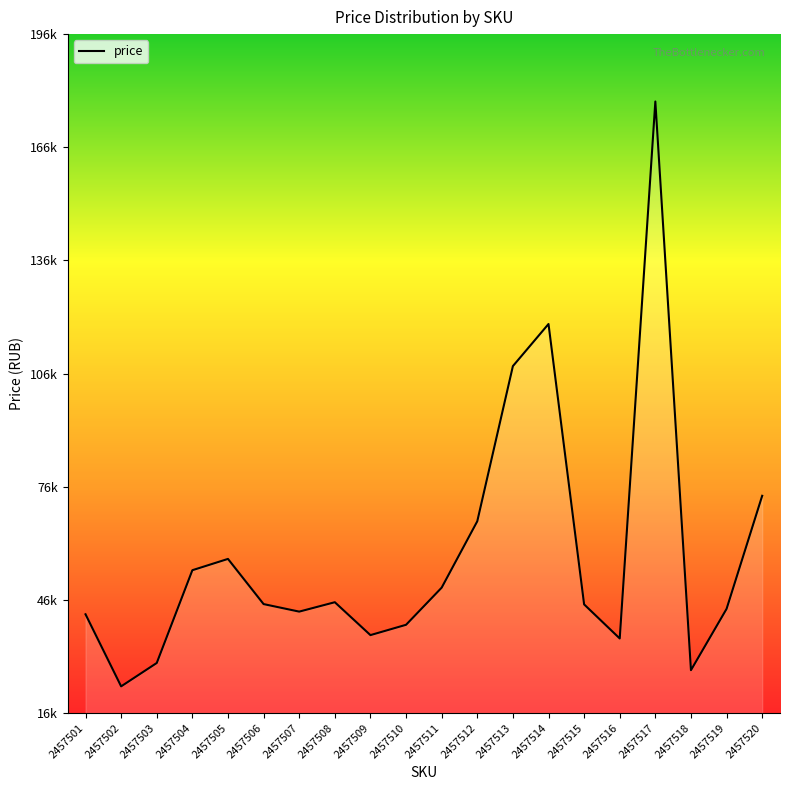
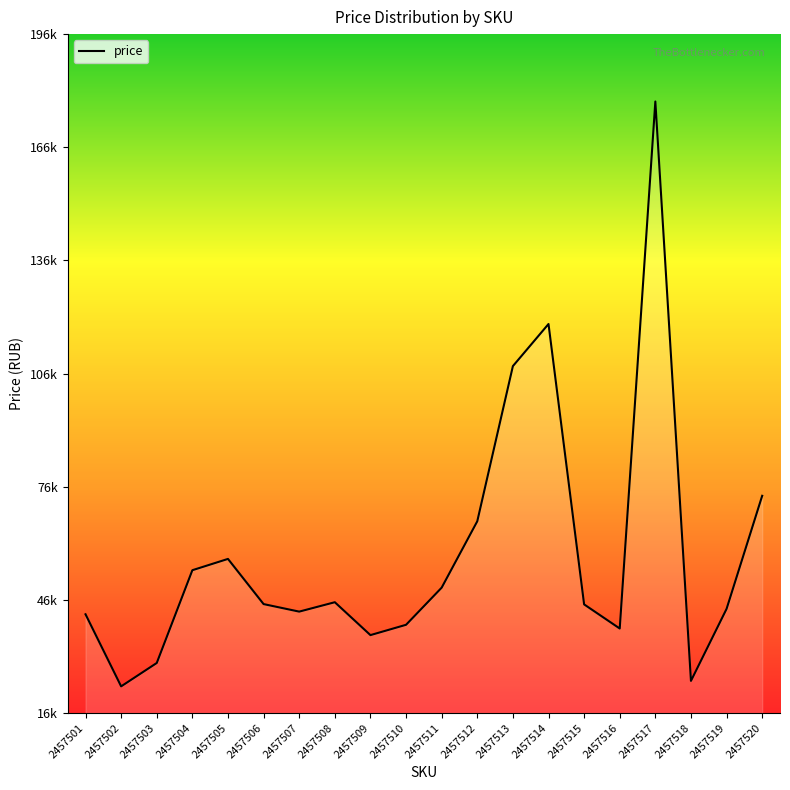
2457516: 36000 -> 39000
2457518: 28000 -> 25000
